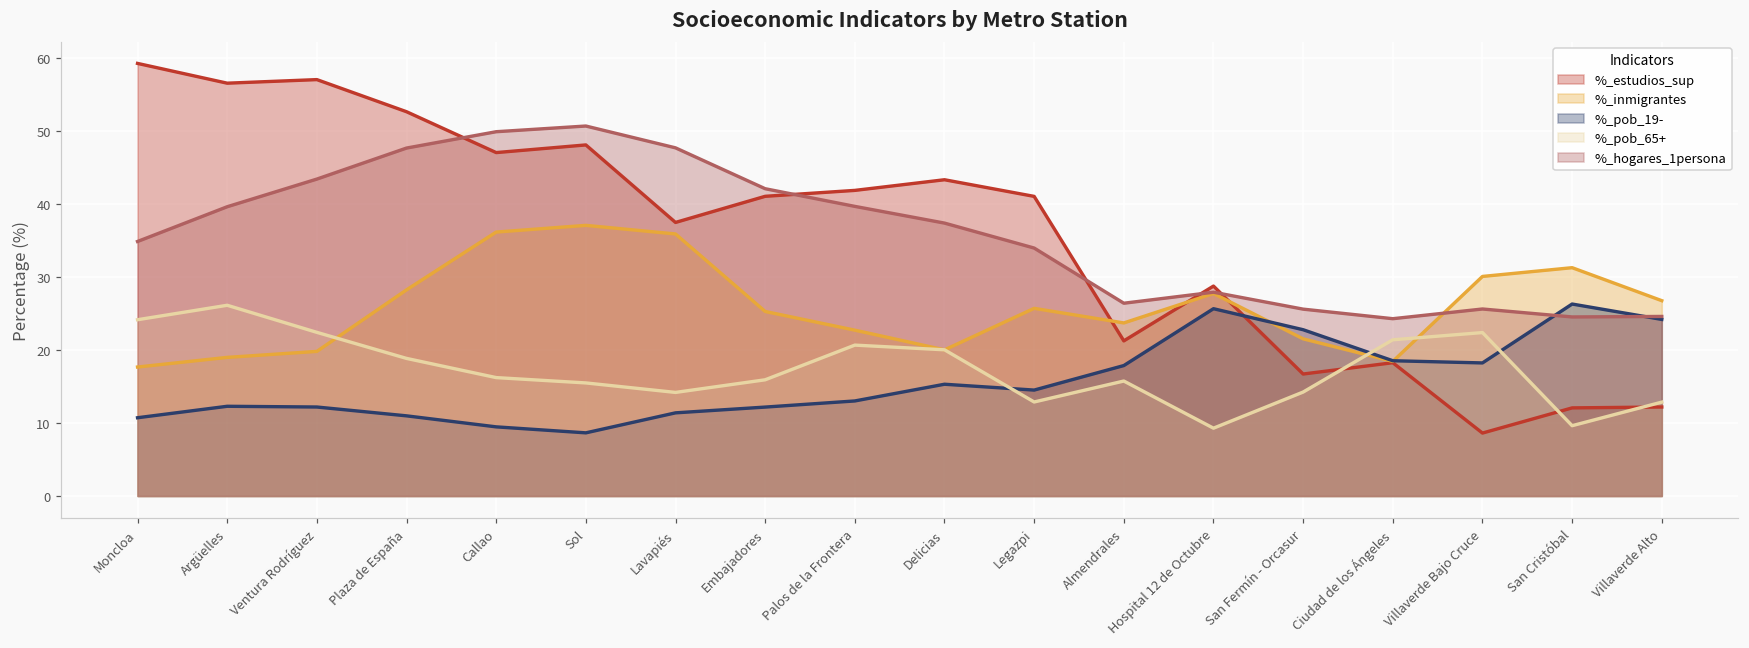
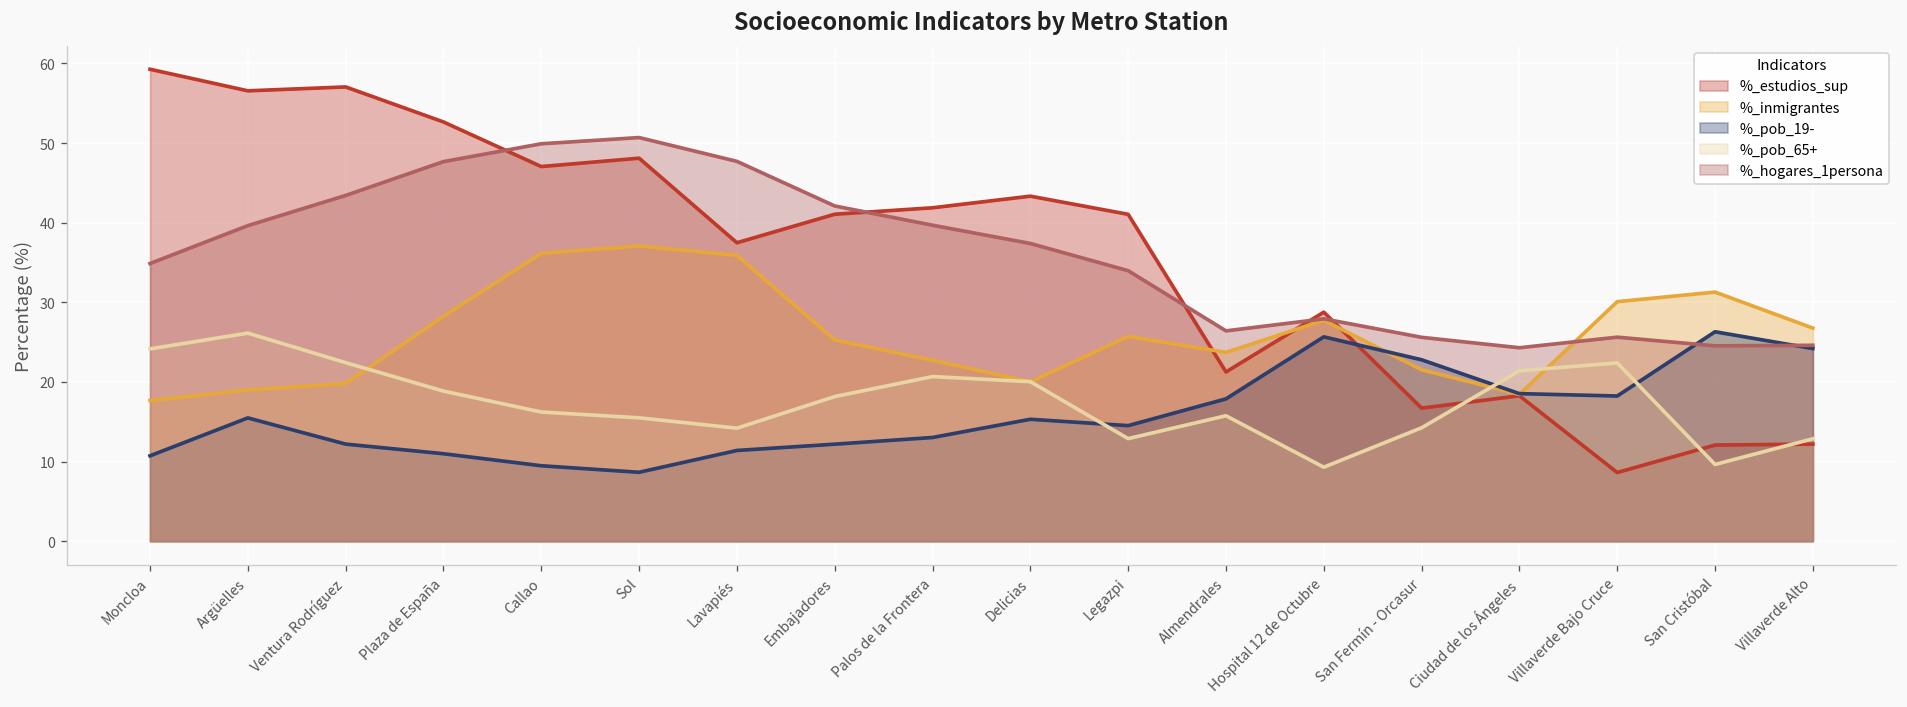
%_pob_19-, Argüelles: 12 -> 15
%_pob_65+, Embajadores: 16 -> 18
